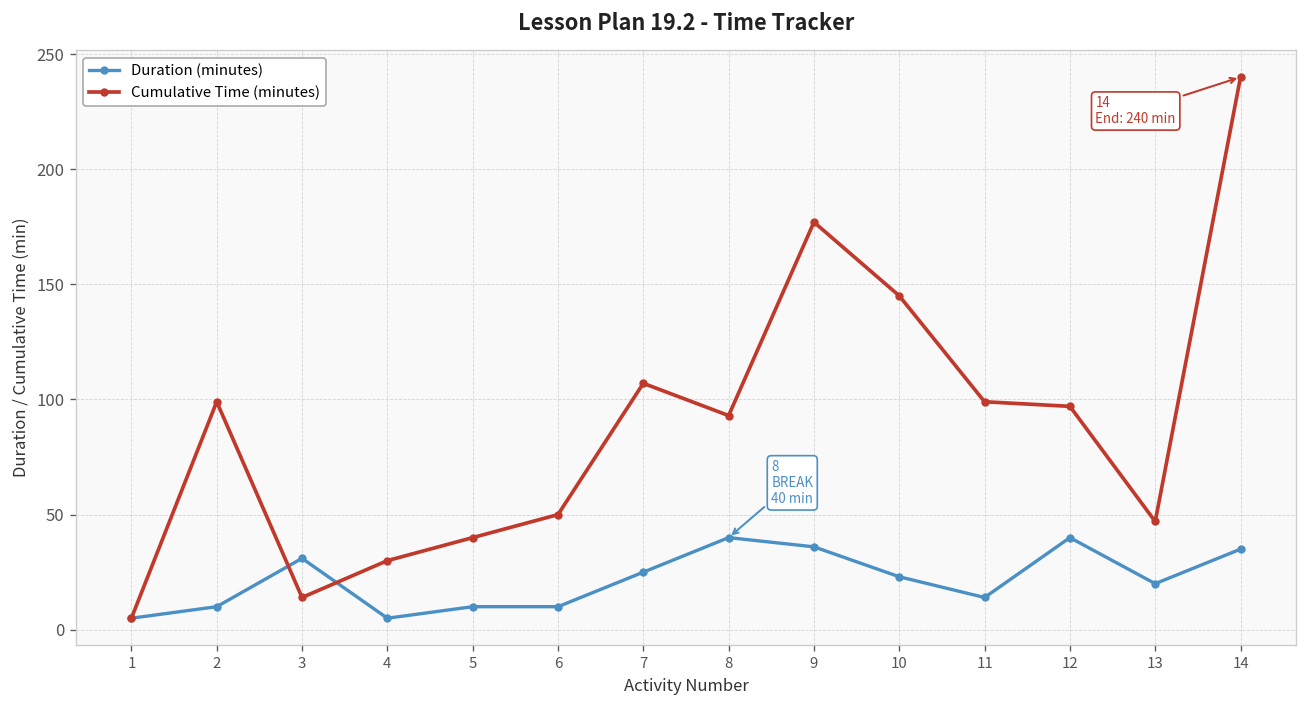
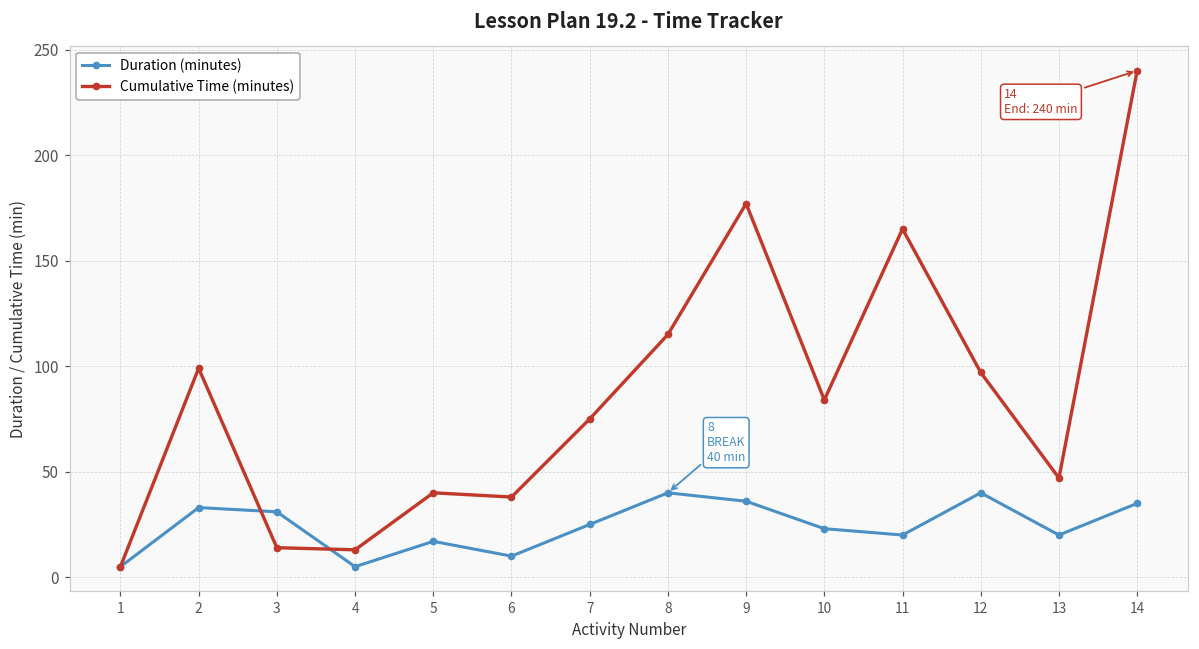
Duration (minutes), 2: 10 -> 33
Cumulative Time (minutes), 4: 30 -> 13
Duration (minutes), 5: 10 -> 17
Cumulative Time (minutes), 6: 50 -> 38
Cumulative Time (minutes), 7: 107 -> 75
Cumulative Time (minutes), 8: 93 -> 115
Cumulative Time (minutes), 10: 145 -> 84
Duration (minutes), 11: 14 -> 20
Cumulative Time (minutes), 11: 99 -> 165
